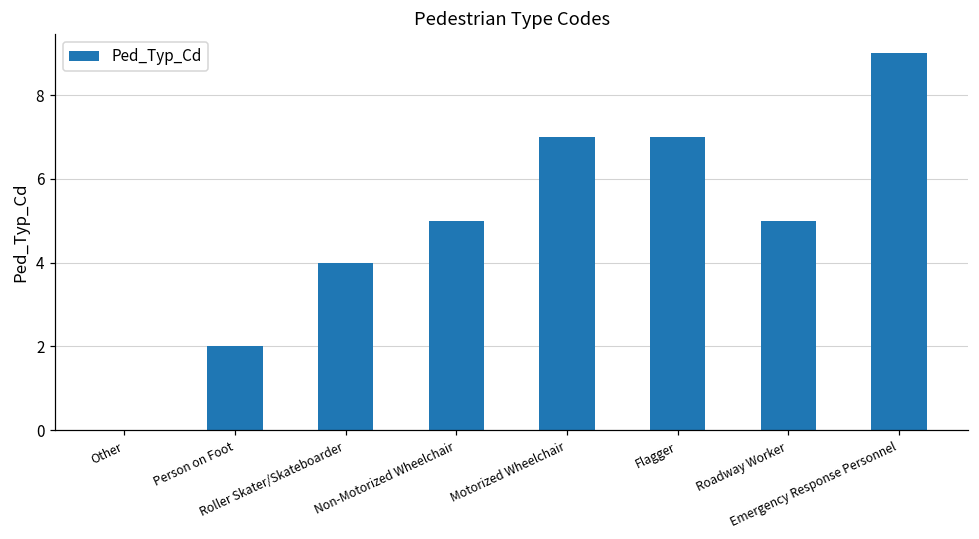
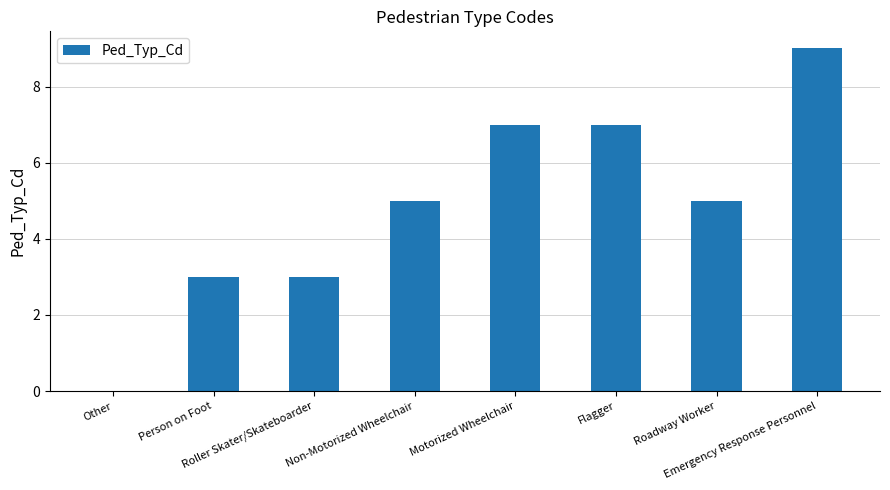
Person on Foot: 2 -> 3
Roller Skater/Skateboarder: 4 -> 3
